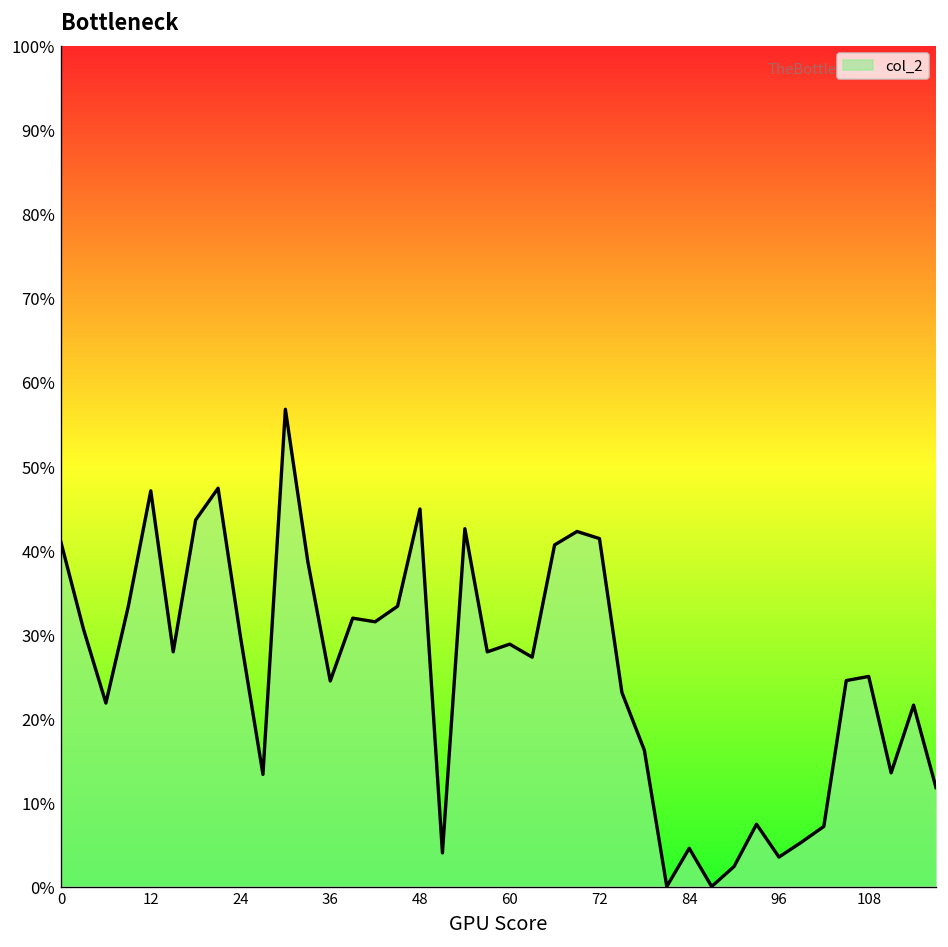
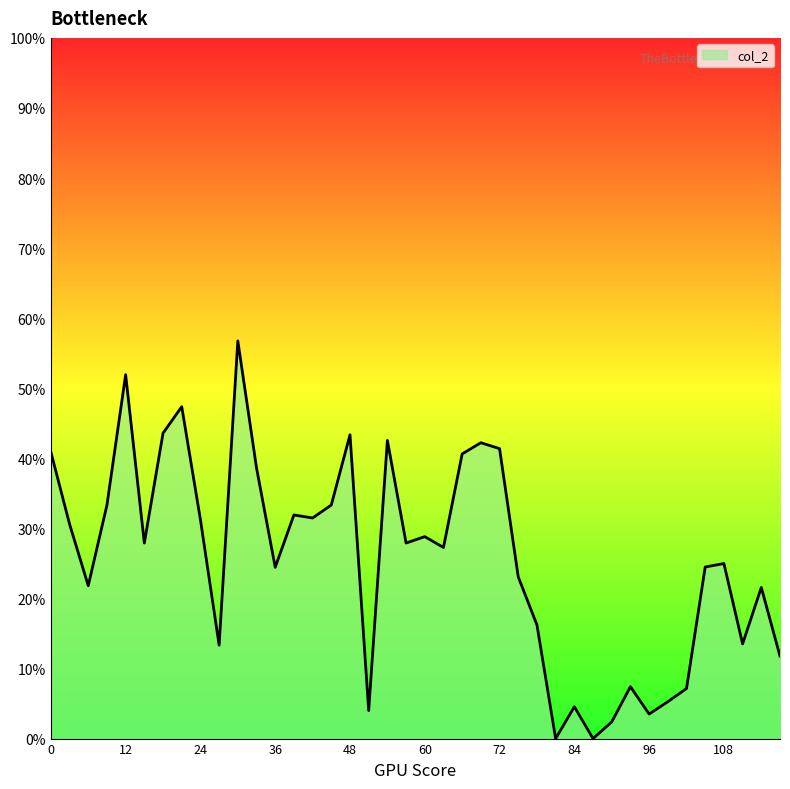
12: 47% -> 52%
24: 30% -> 31%
48: 45% -> 43%
